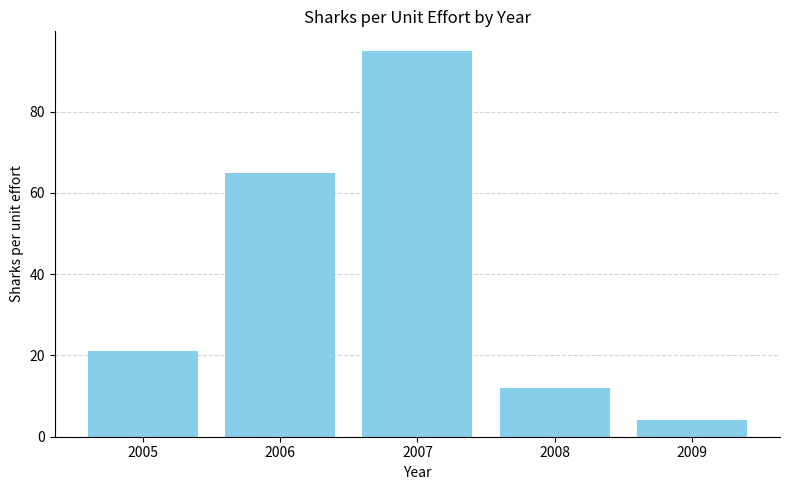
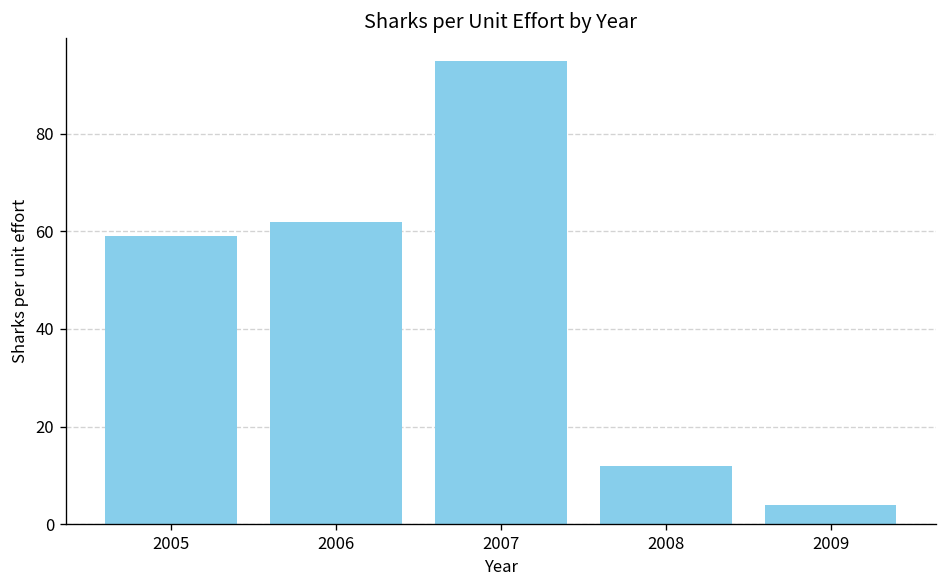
2005: 21 -> 59
2006: 65 -> 62
